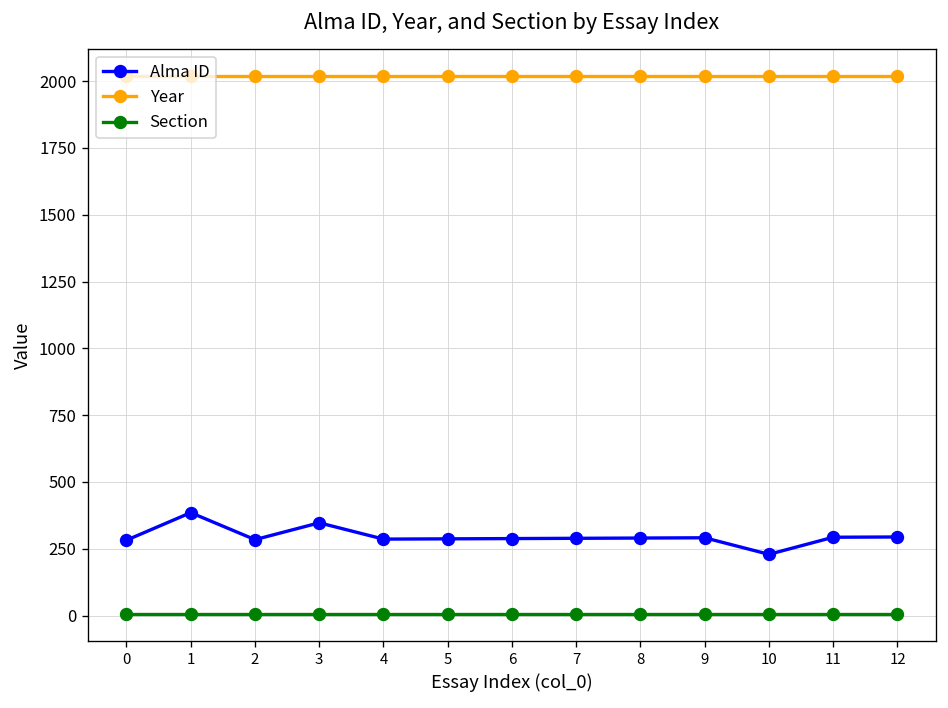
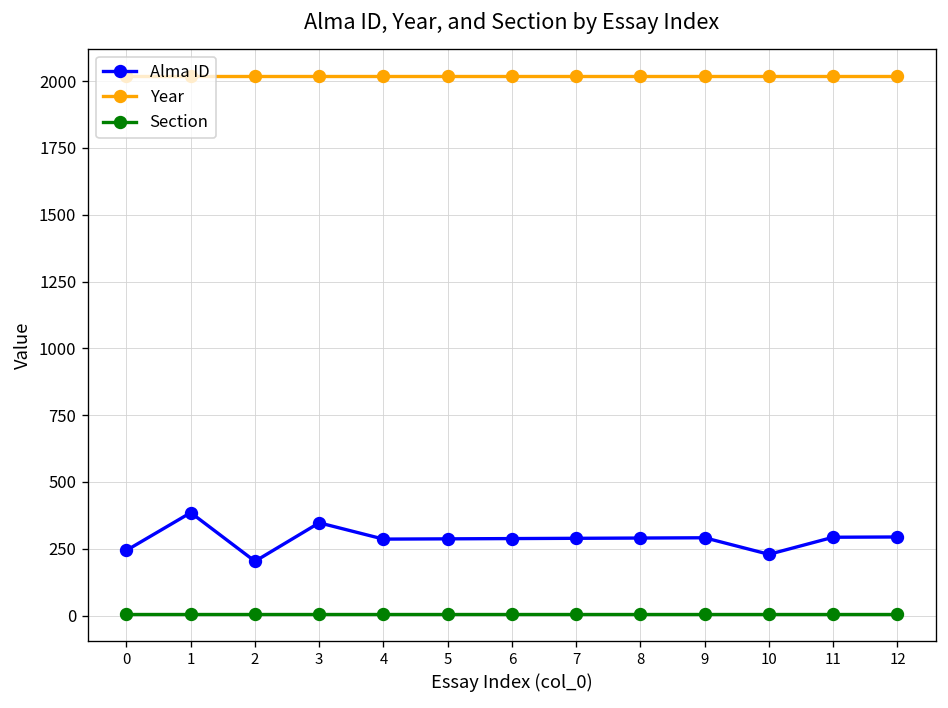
Alma ID, 0: 280 -> 240
Alma ID, 2: 280 -> 200
